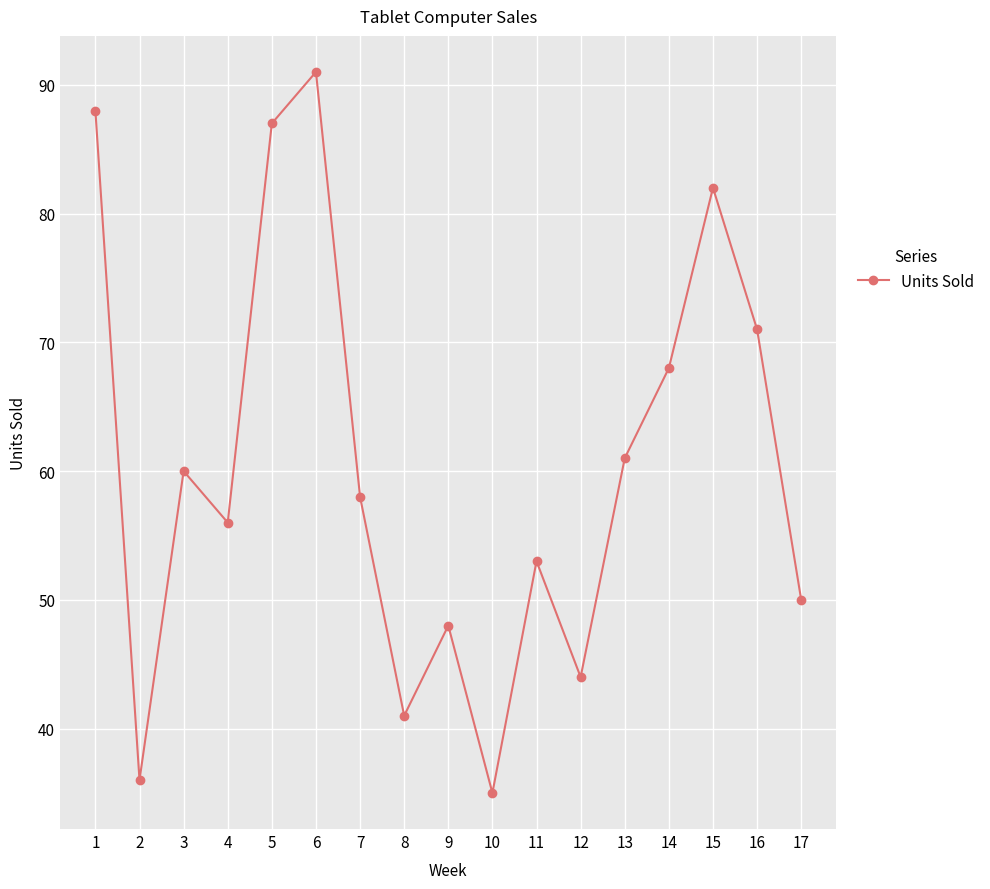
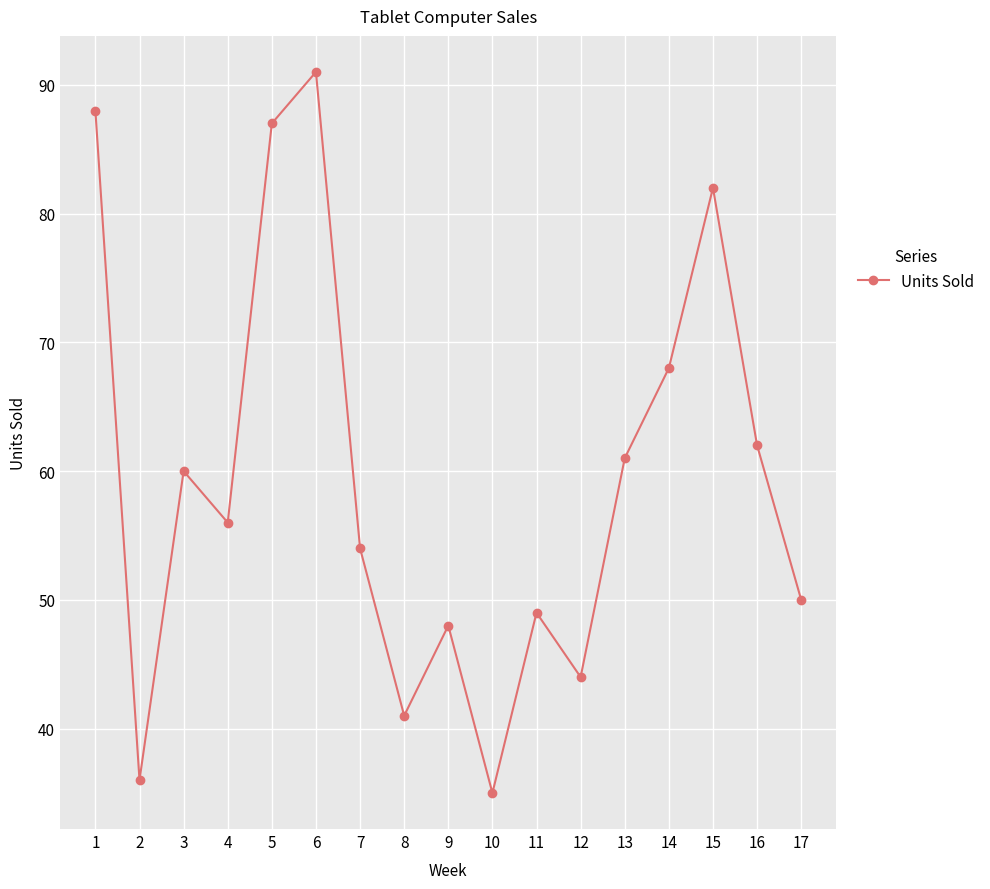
7: 58 -> 54
11: 53 -> 49
16: 71 -> 62
